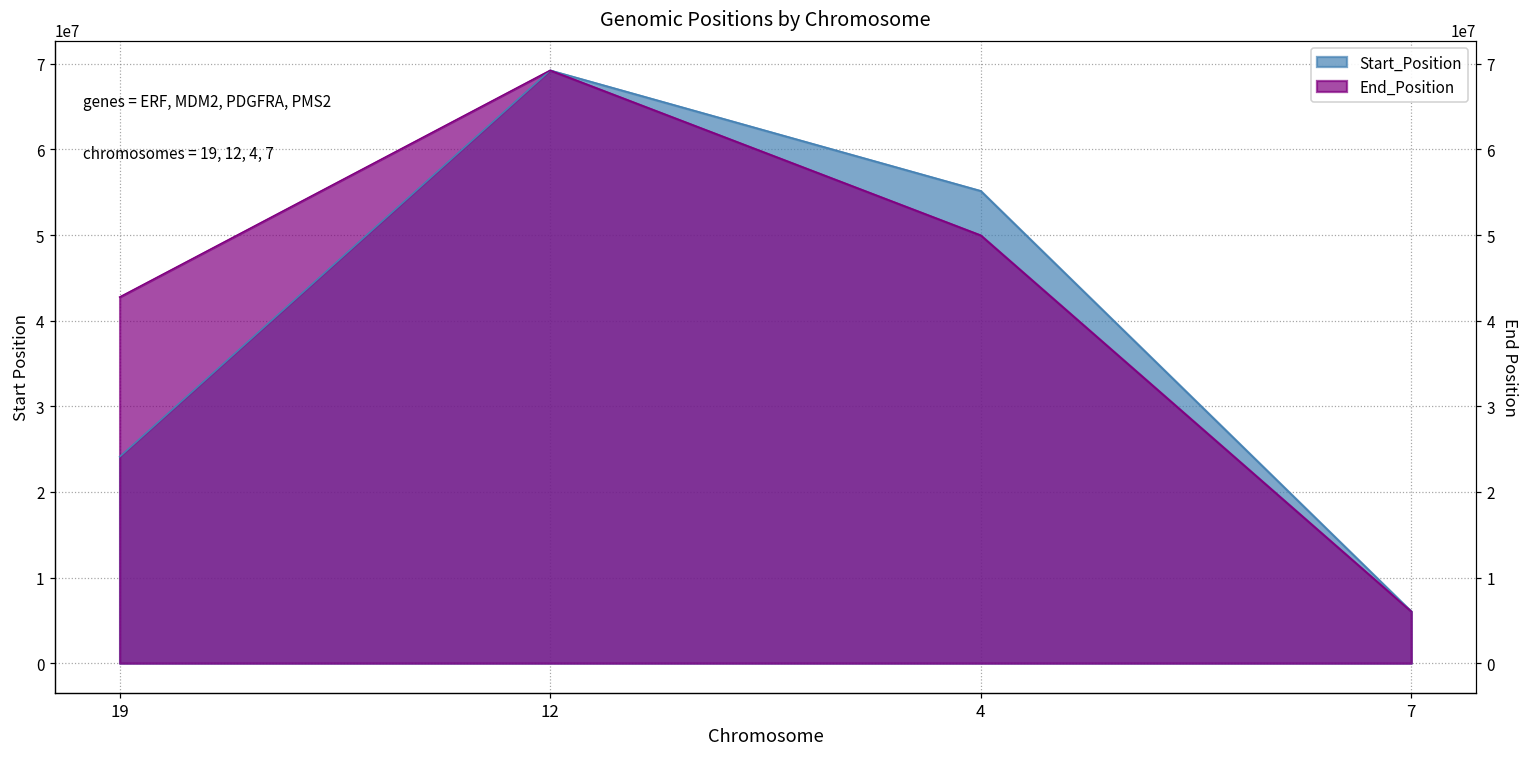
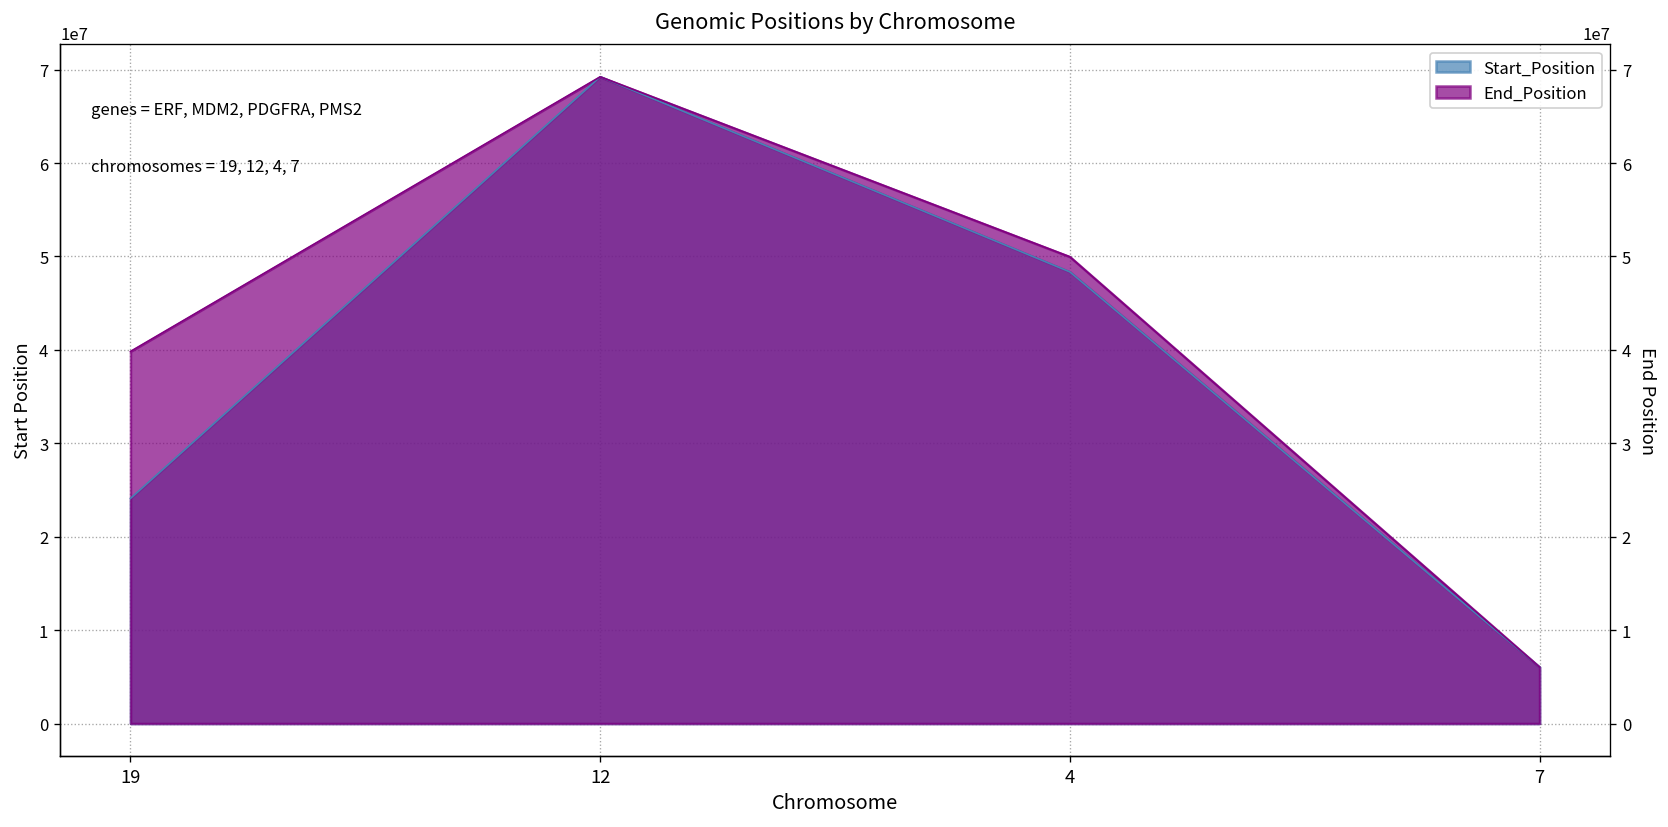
End_Position, 19: 43000000 -> 40000000
Start_Position, 4: 55000000 -> 48000000
